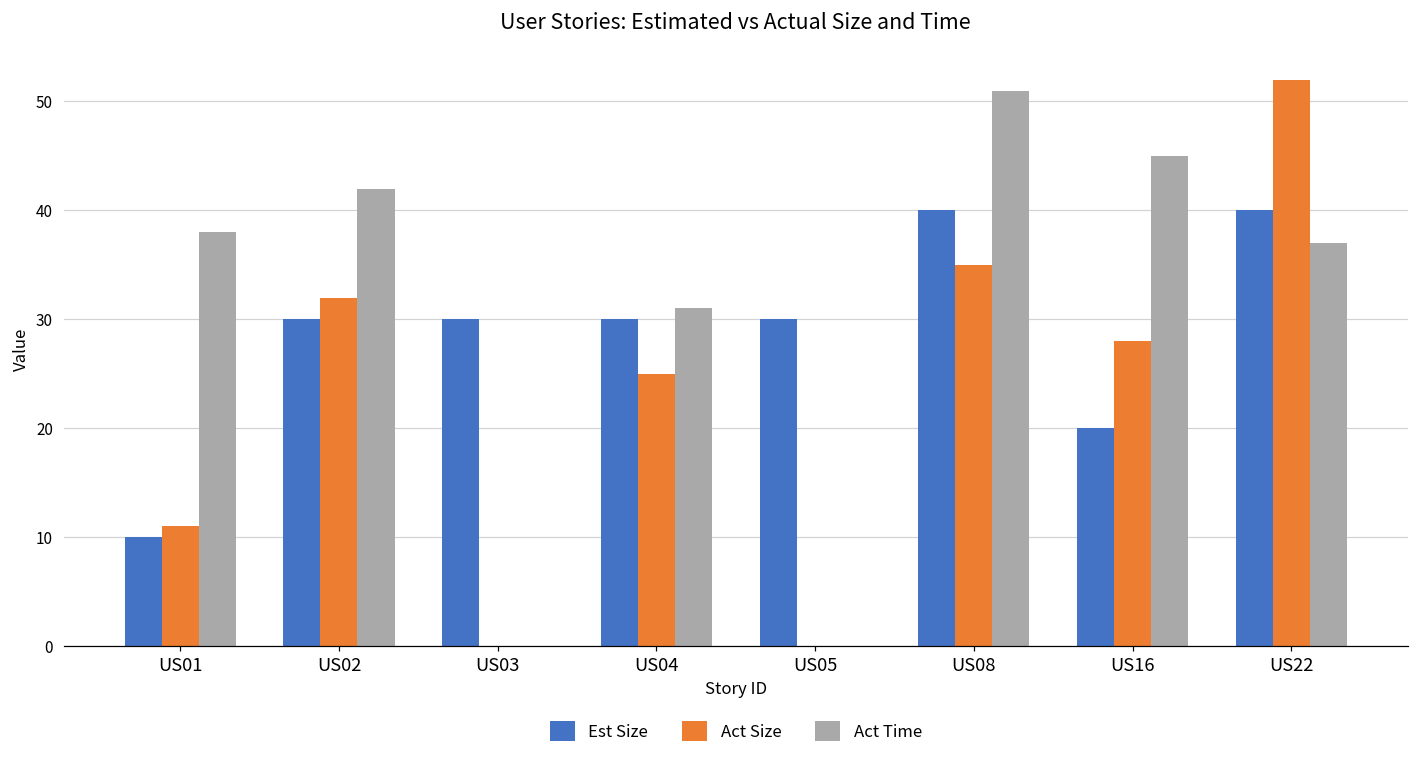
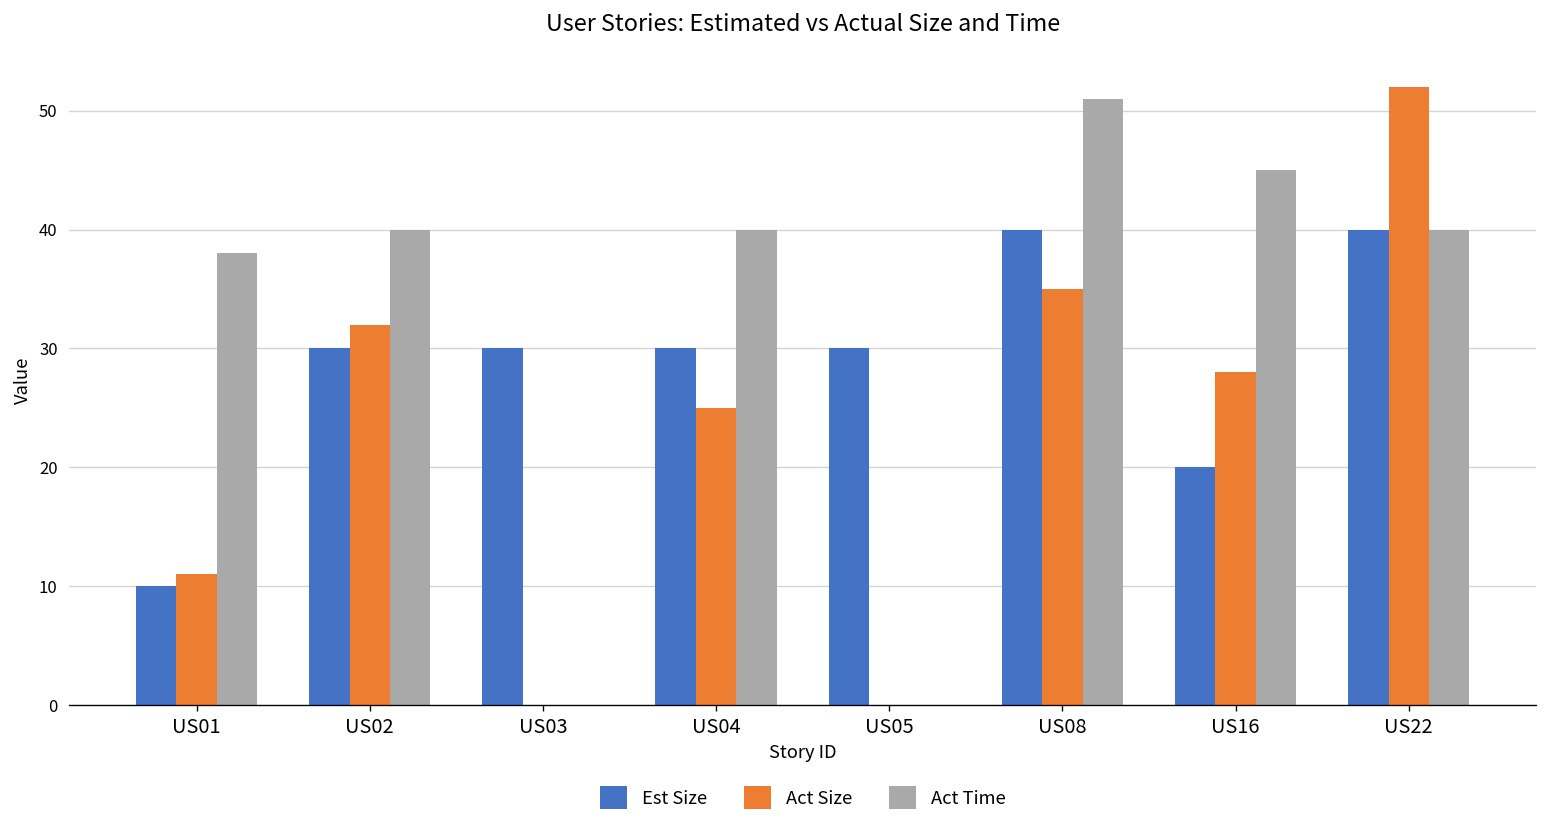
Act Time, US02: 42 -> 40
Act Time, US04: 31 -> 40
Act Time, US22: 37 -> 40
